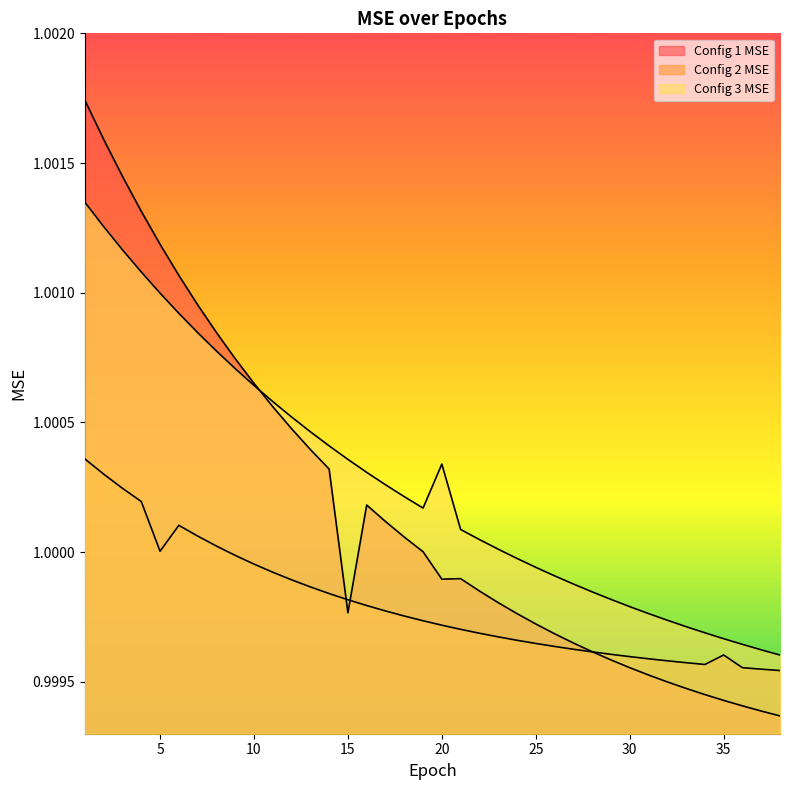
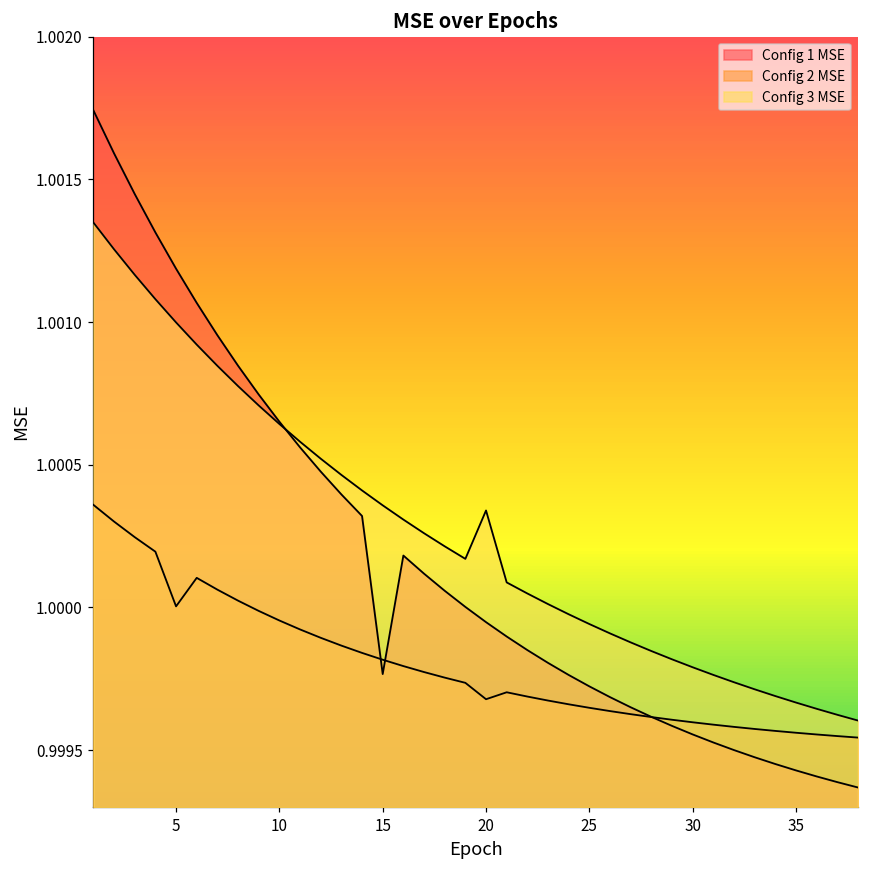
Config 1 MSE, 20: 0.99990 -> 0.99995
Config 2 MSE, 20: 0.99972 -> 0.99968
Config 2 MSE, 35: 0.99960 -> 0.99956
